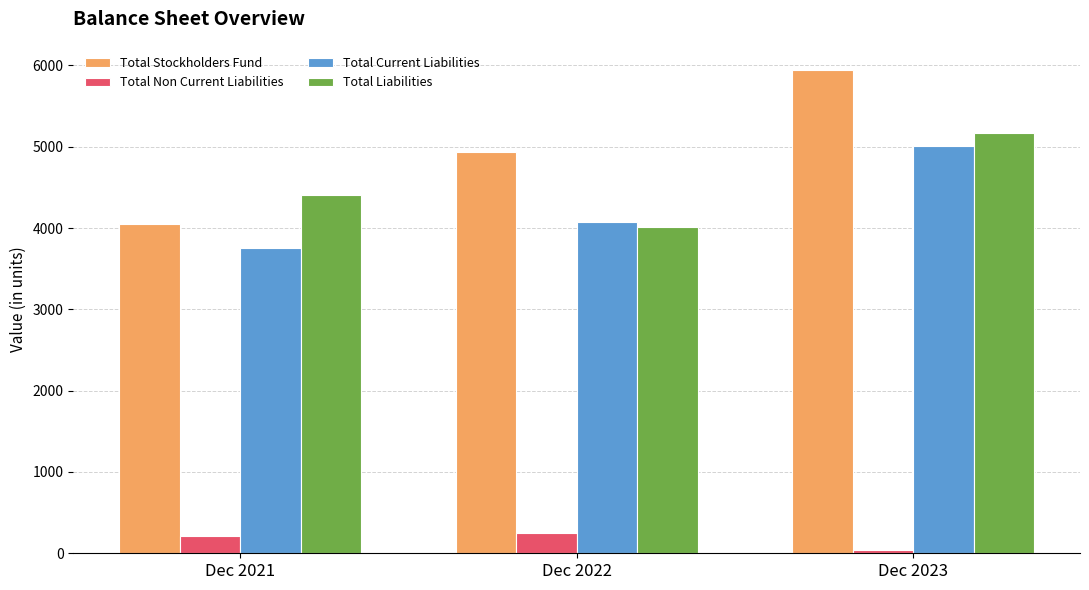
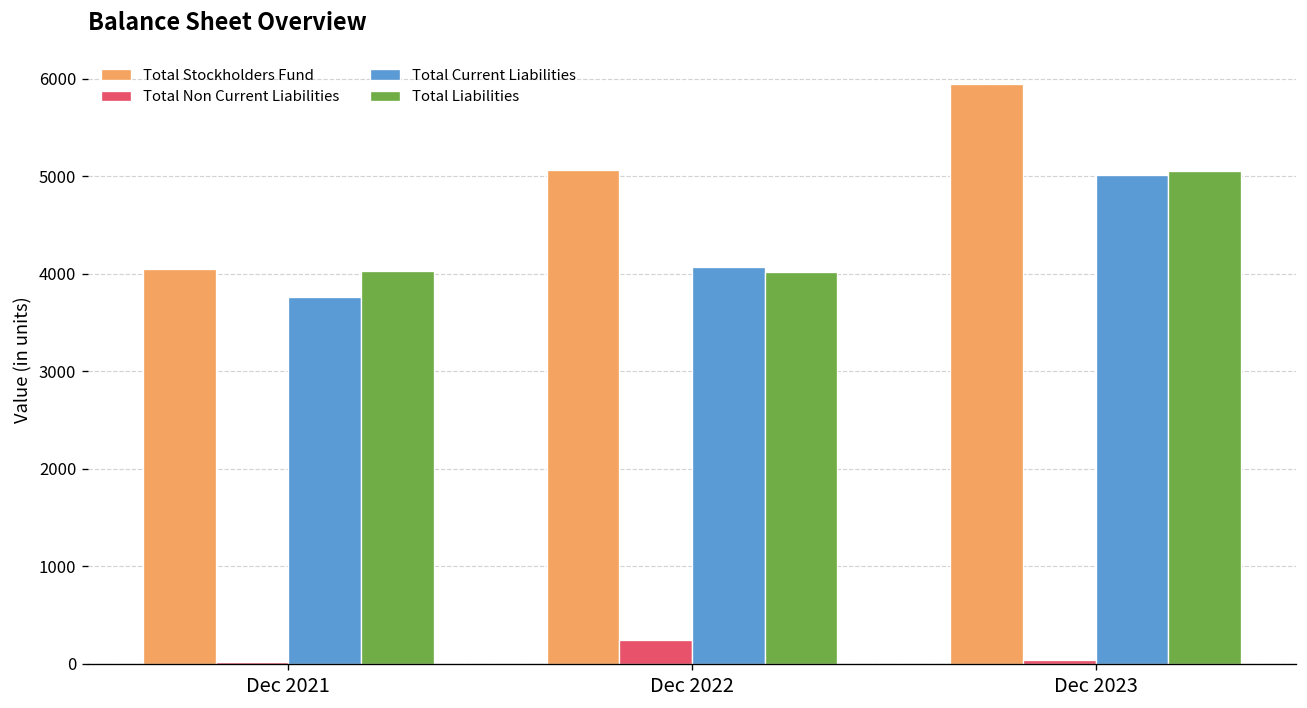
Total Non Current Liabilities, Dec 2021: 200 -> 0
Total Liabilities, Dec 2021: 4400 -> 4000
Total Stockholders Fund, Dec 2022: 4900 -> 5100
Total Liabilities, Dec 2023: 5200 -> 5100
